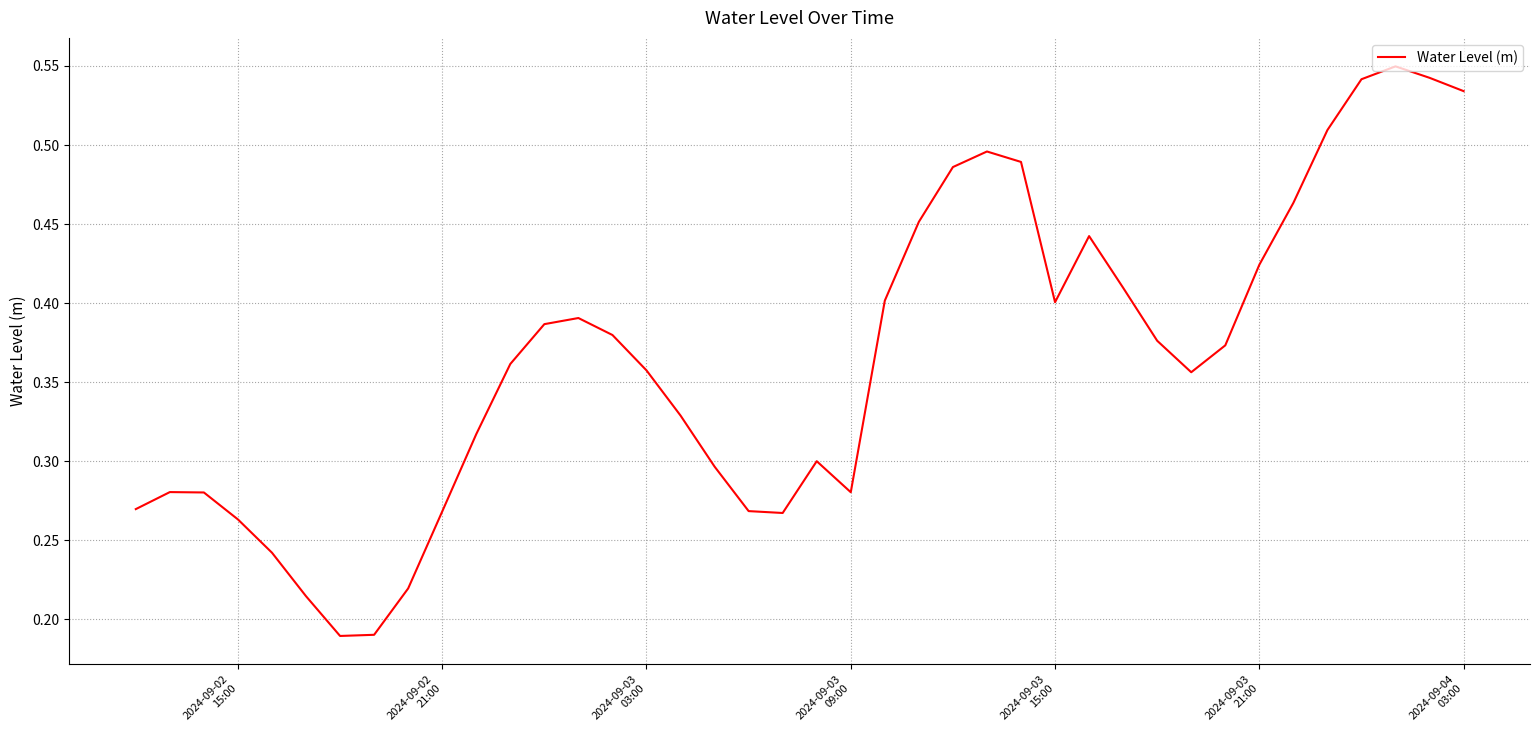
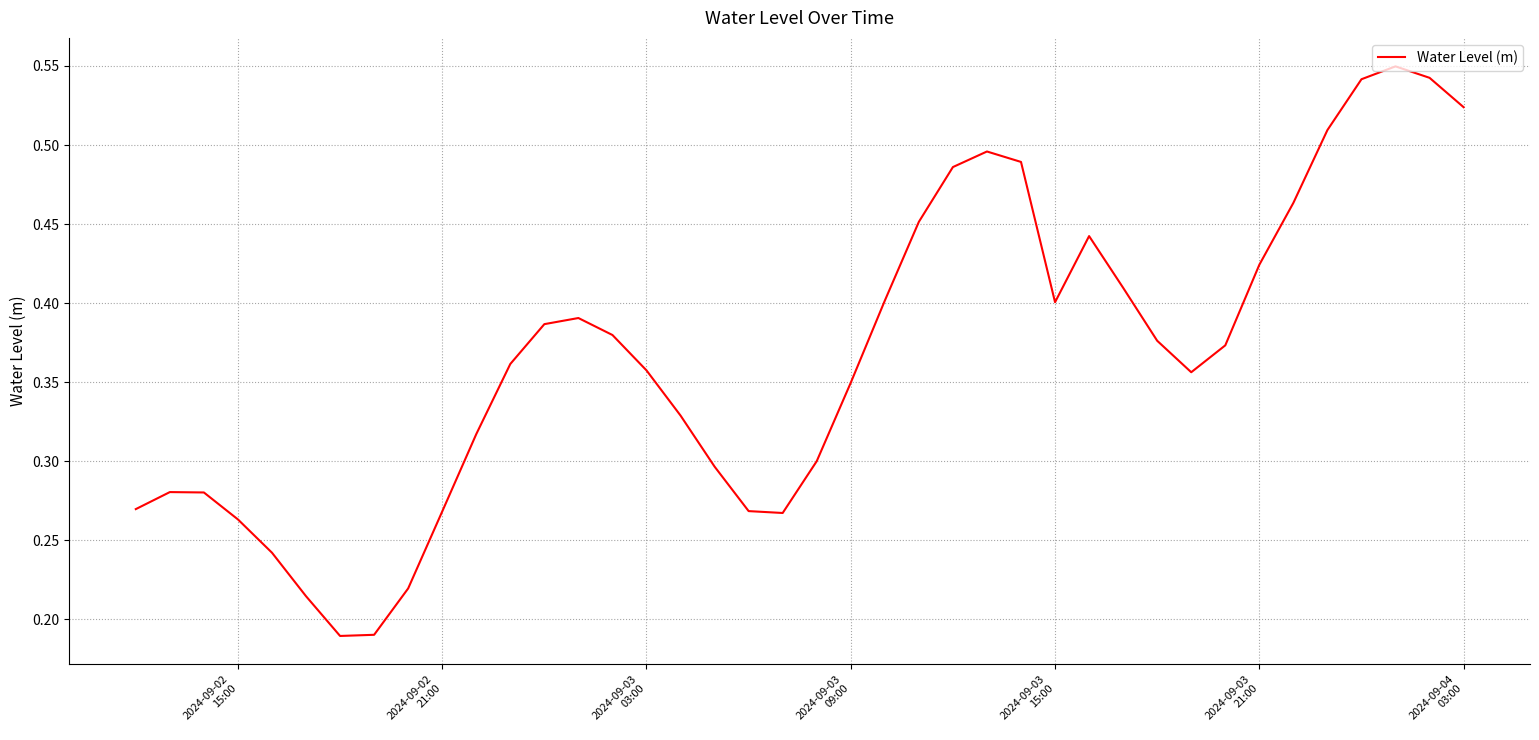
2024-09-03 09:00: 0.280 -> 0.350
2024-09-04 03:00: 0.534 -> 0.524
